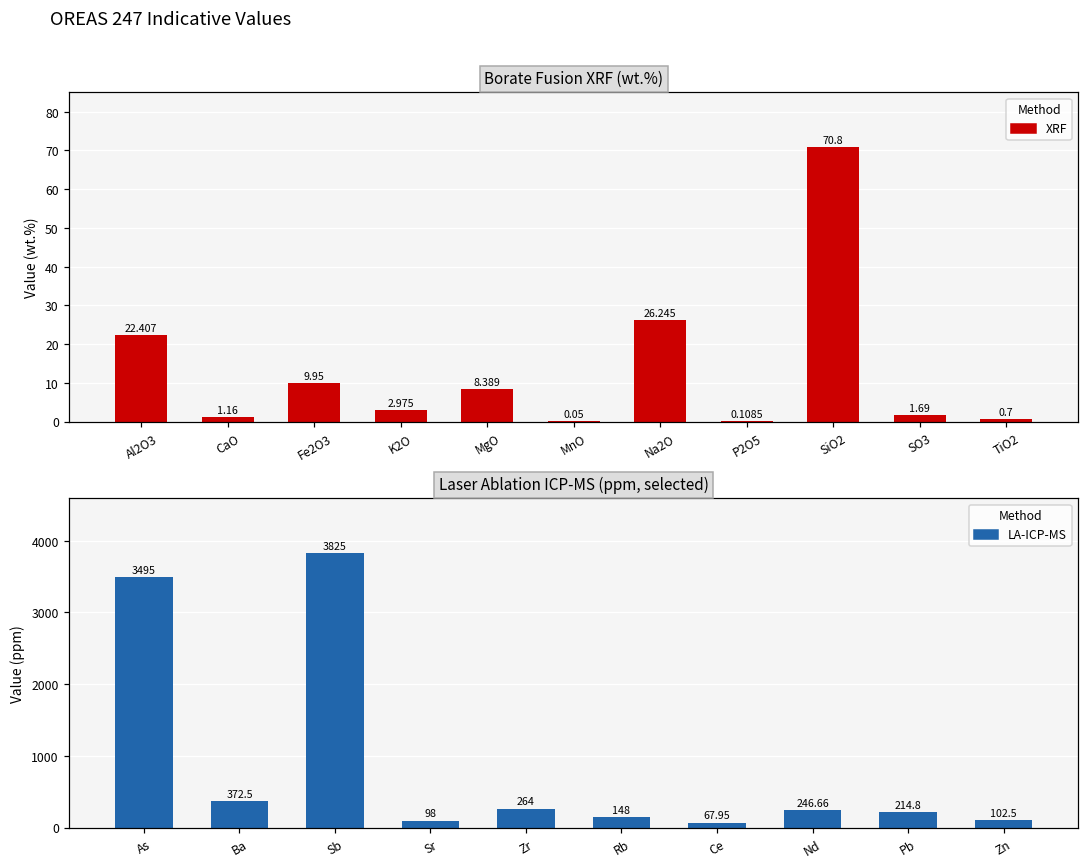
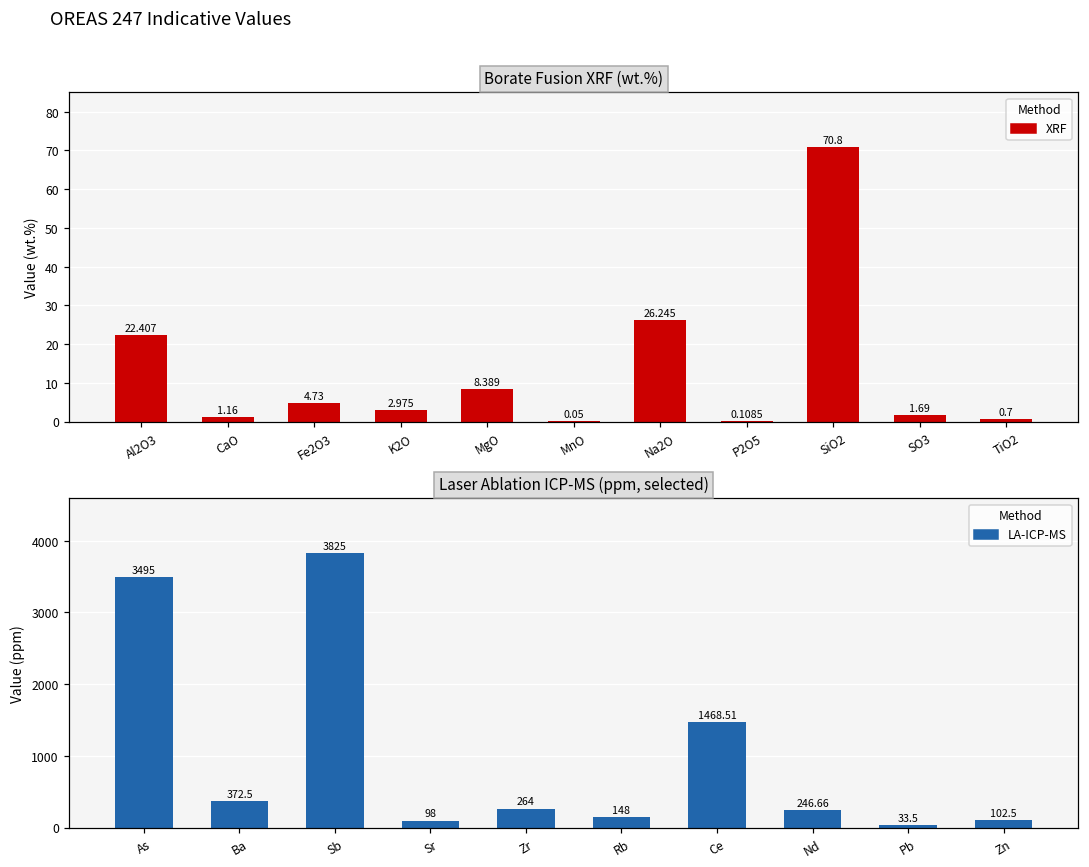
Borate Fusion XRF (wt.%), Fe2O3: 9.95 -> 4.73
Laser Ablation ICP-MS (ppm, selected), Ce: 67.95 -> 1468.51
Laser Ablation ICP-MS (ppm, selected), Pb: 214.8 -> 33.5
